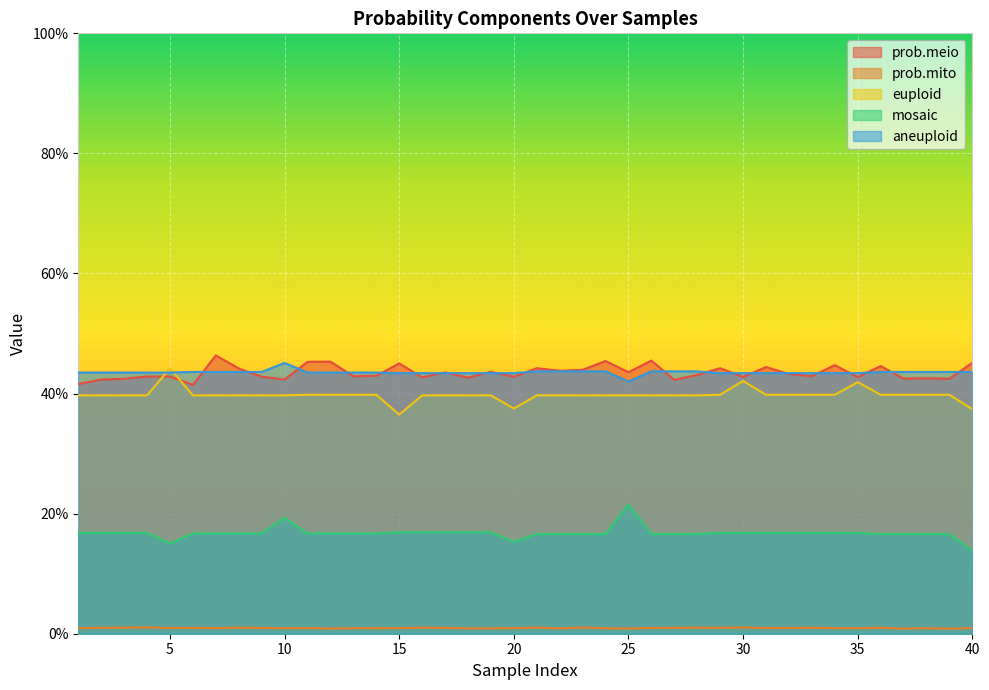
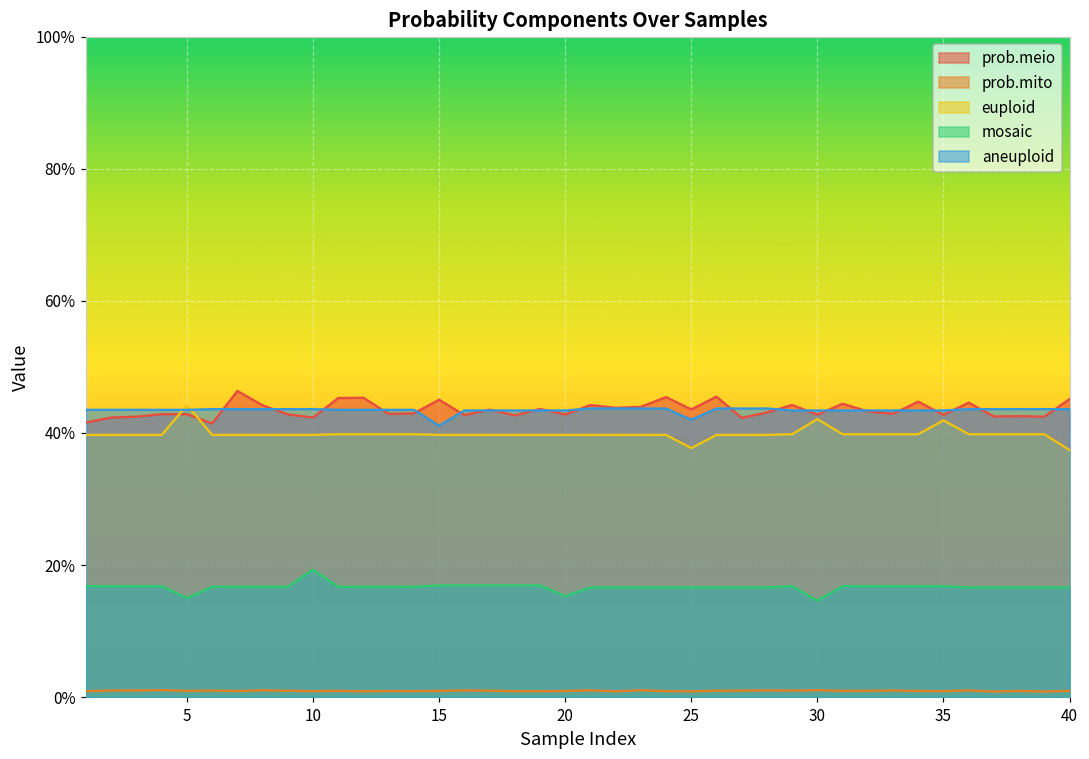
aneuploid, 10: 45% -> 44%
euploid, 15: 37% -> 40%
aneuploid, 15: 43% -> 41%
euploid, 20: 38% -> 40%
euploid, 25: 40% -> 38%
mosaic, 25: 22% -> 17%
mosaic, 30: 17% -> 15%
mosaic, 40: 14% -> 17%
